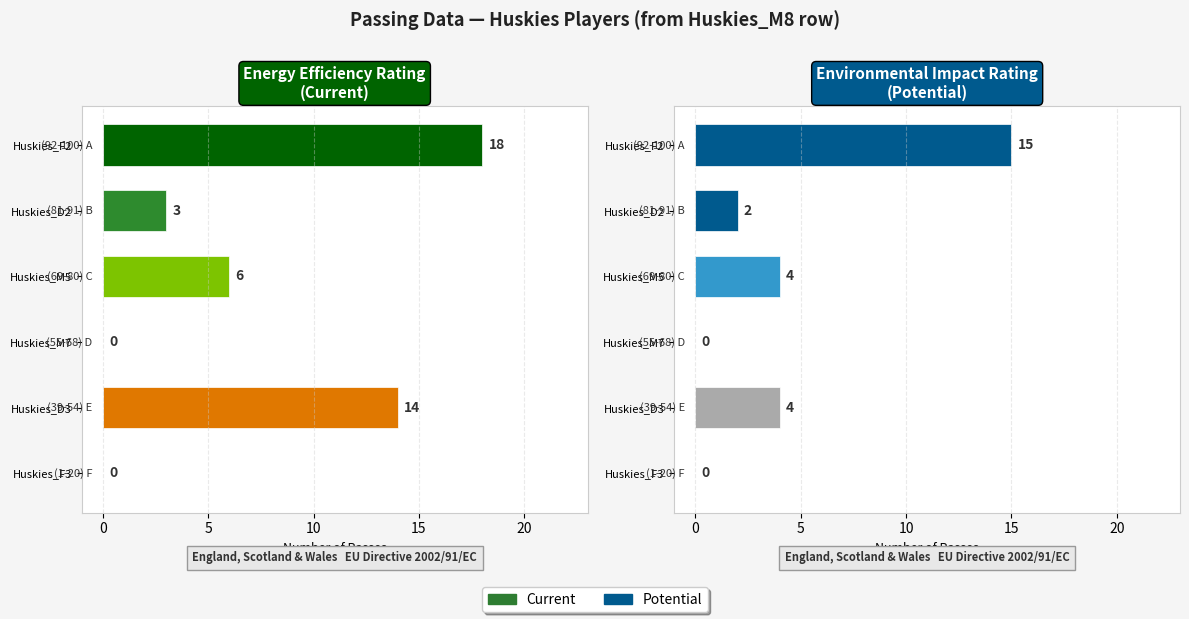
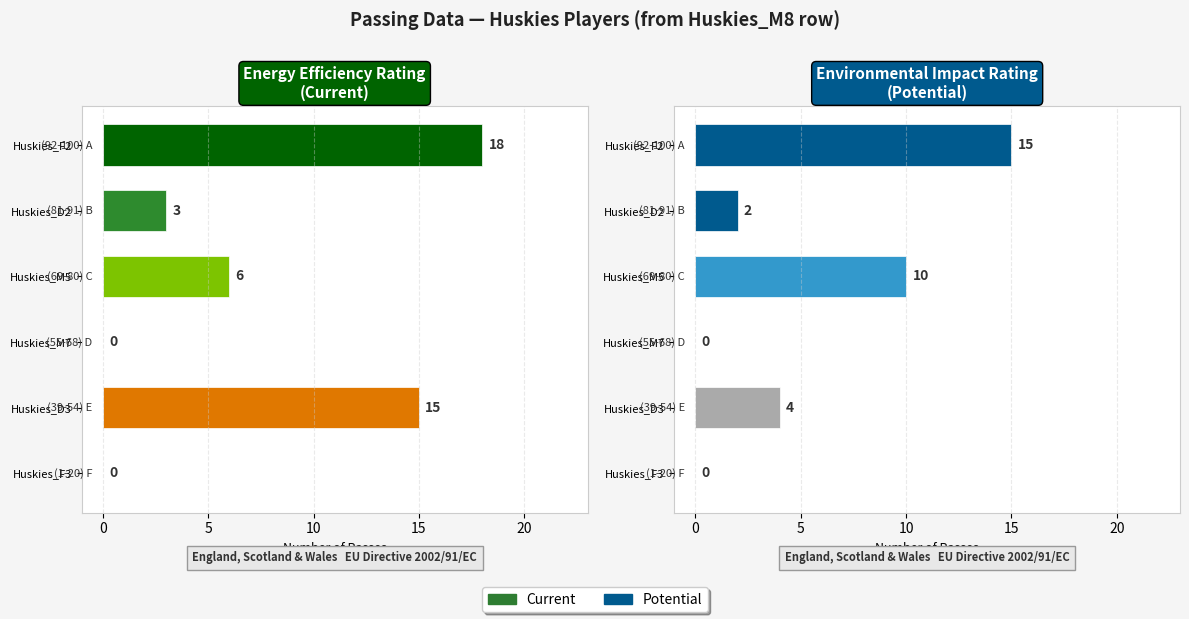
Energy Efficiency Rating (Current), Huskies_D3: 14 -> 15
Environmental Impact Rating (Potential), Huskies_M5: 4 -> 10
